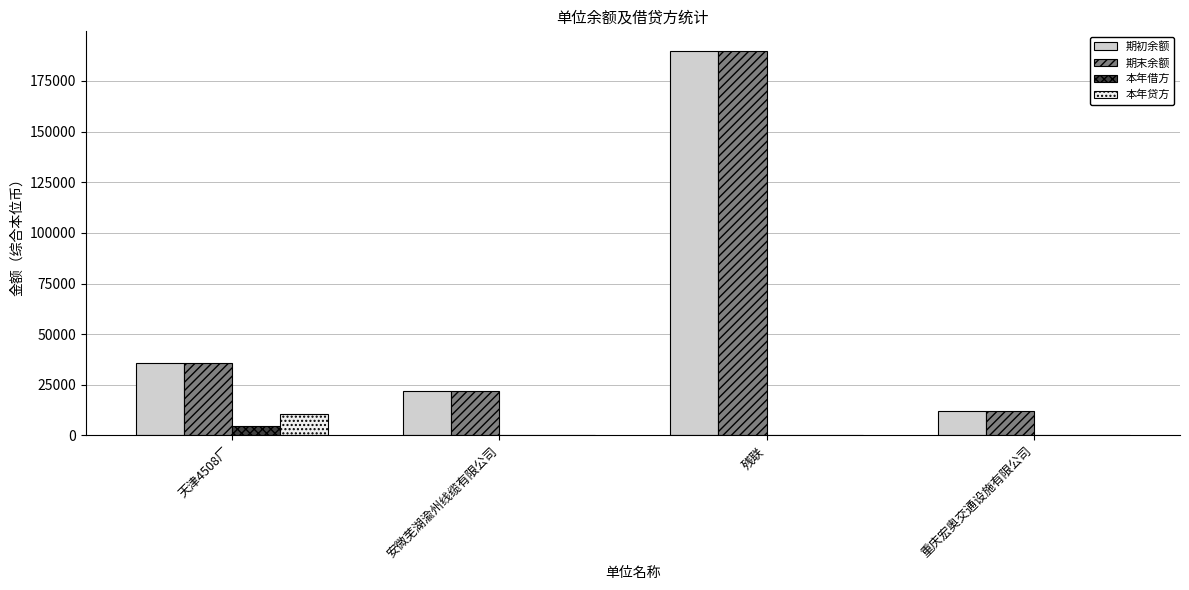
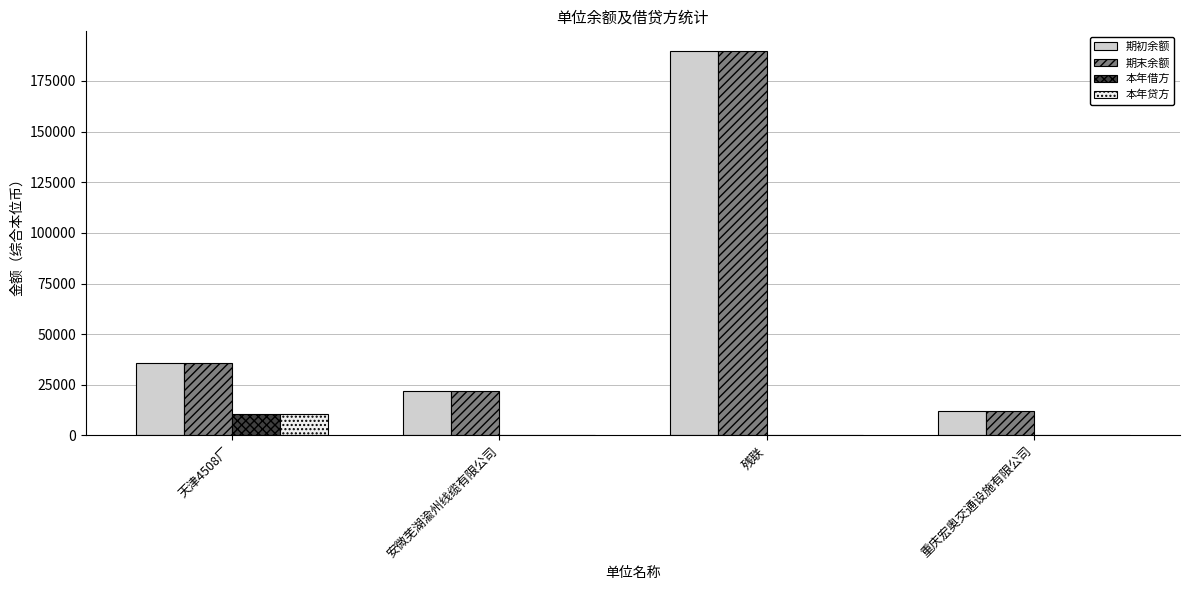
本年借方, 天津4508厂: 4000 -> 11000
